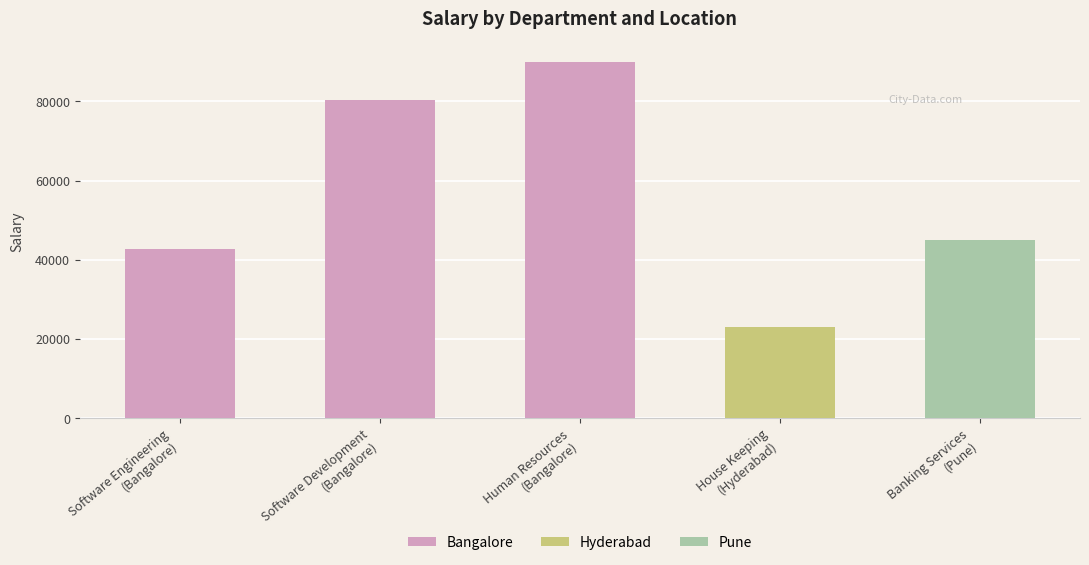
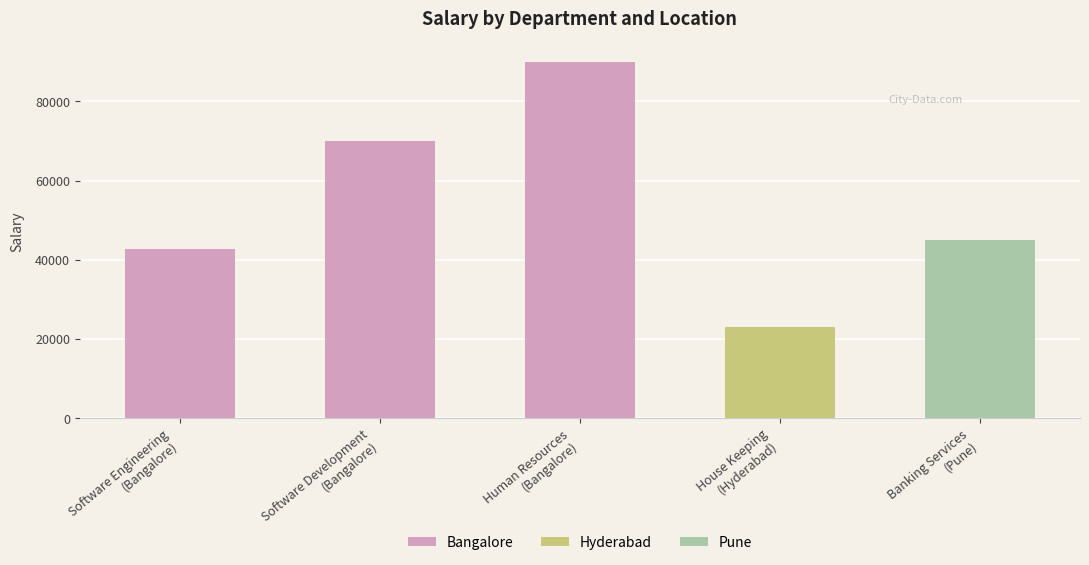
Bangalore, Software Development (Bangalore): 80000 -> 70000
